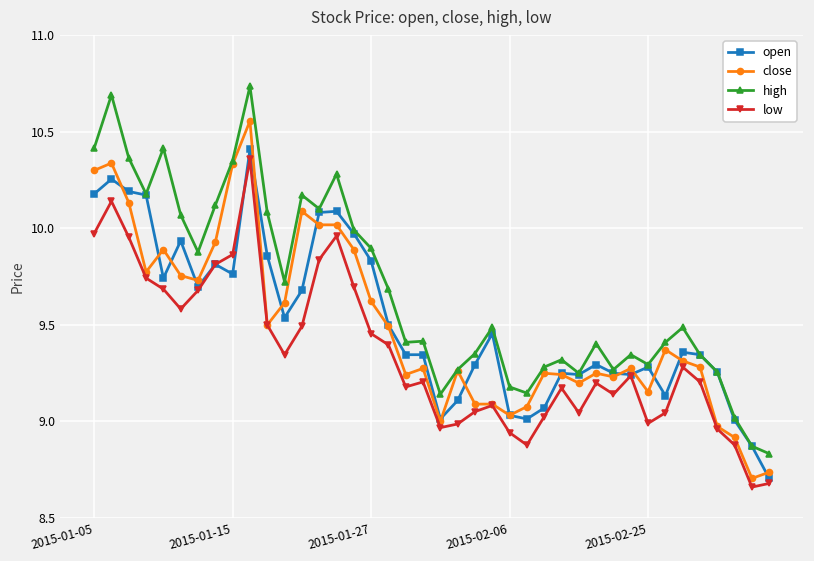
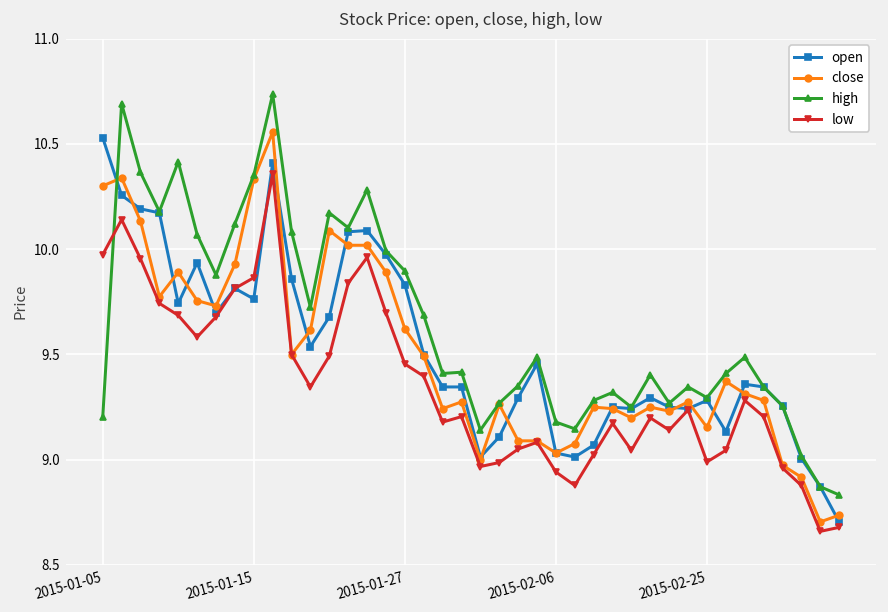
open, 2015-01-05: 10.18 -> 10.53
high, 2015-01-05: 10.42 -> 9.20
